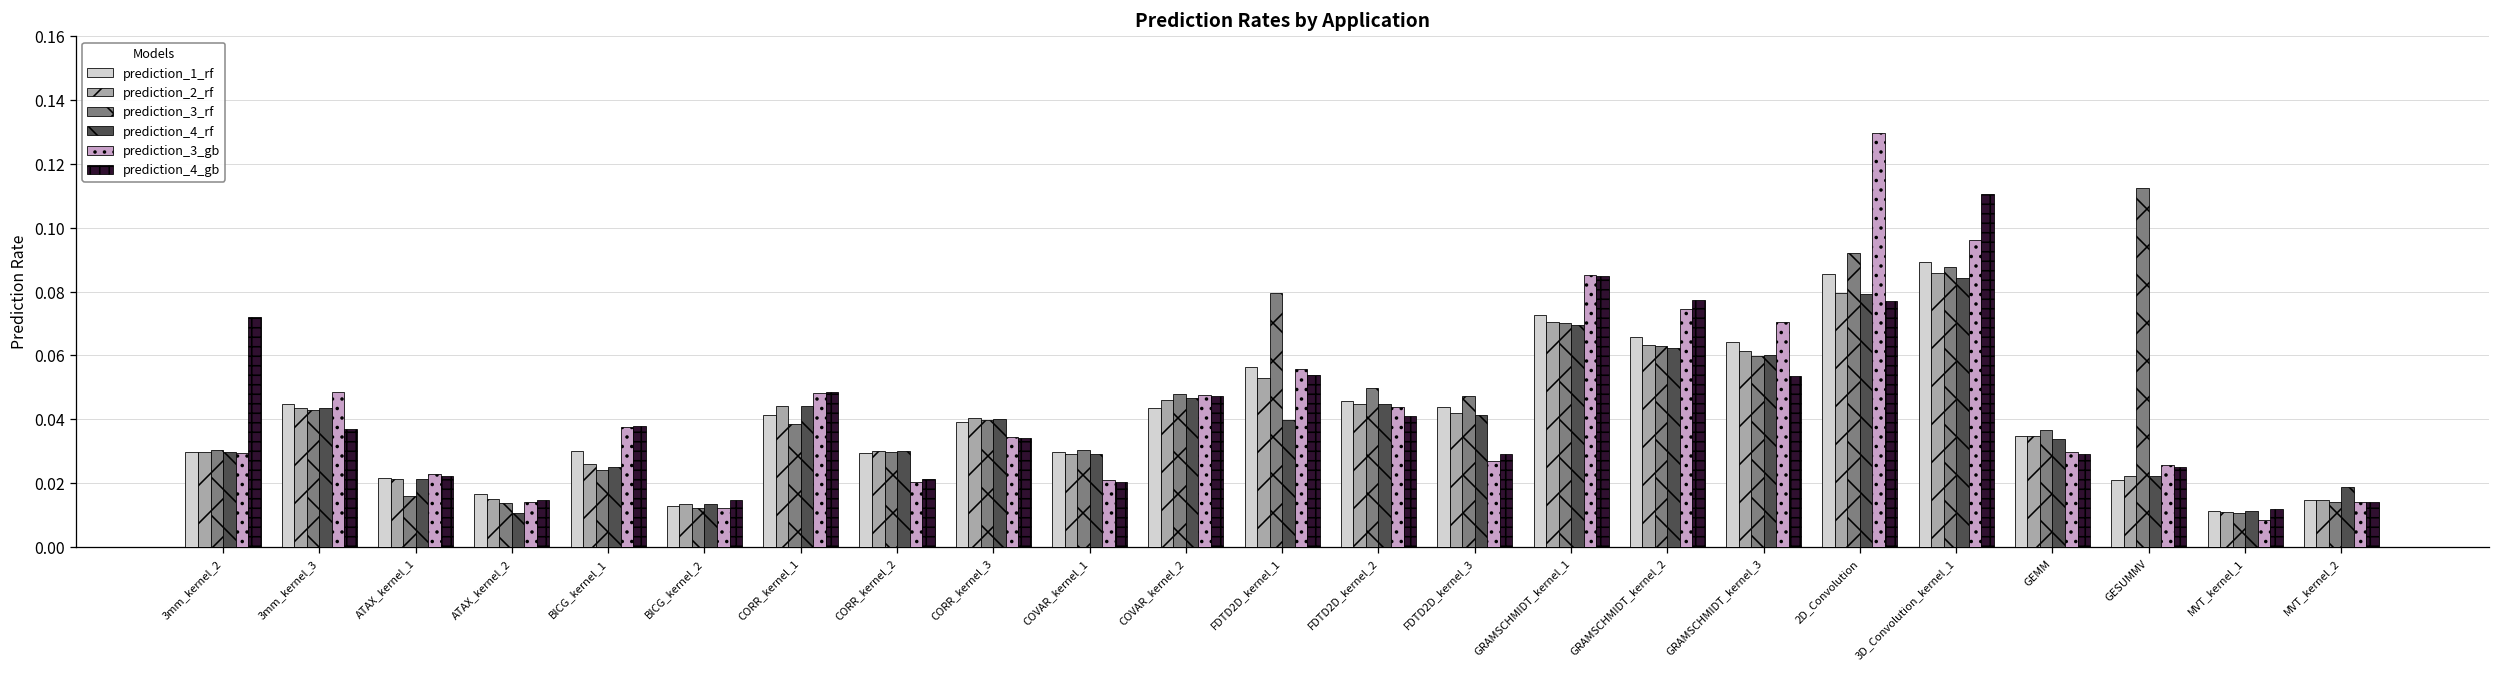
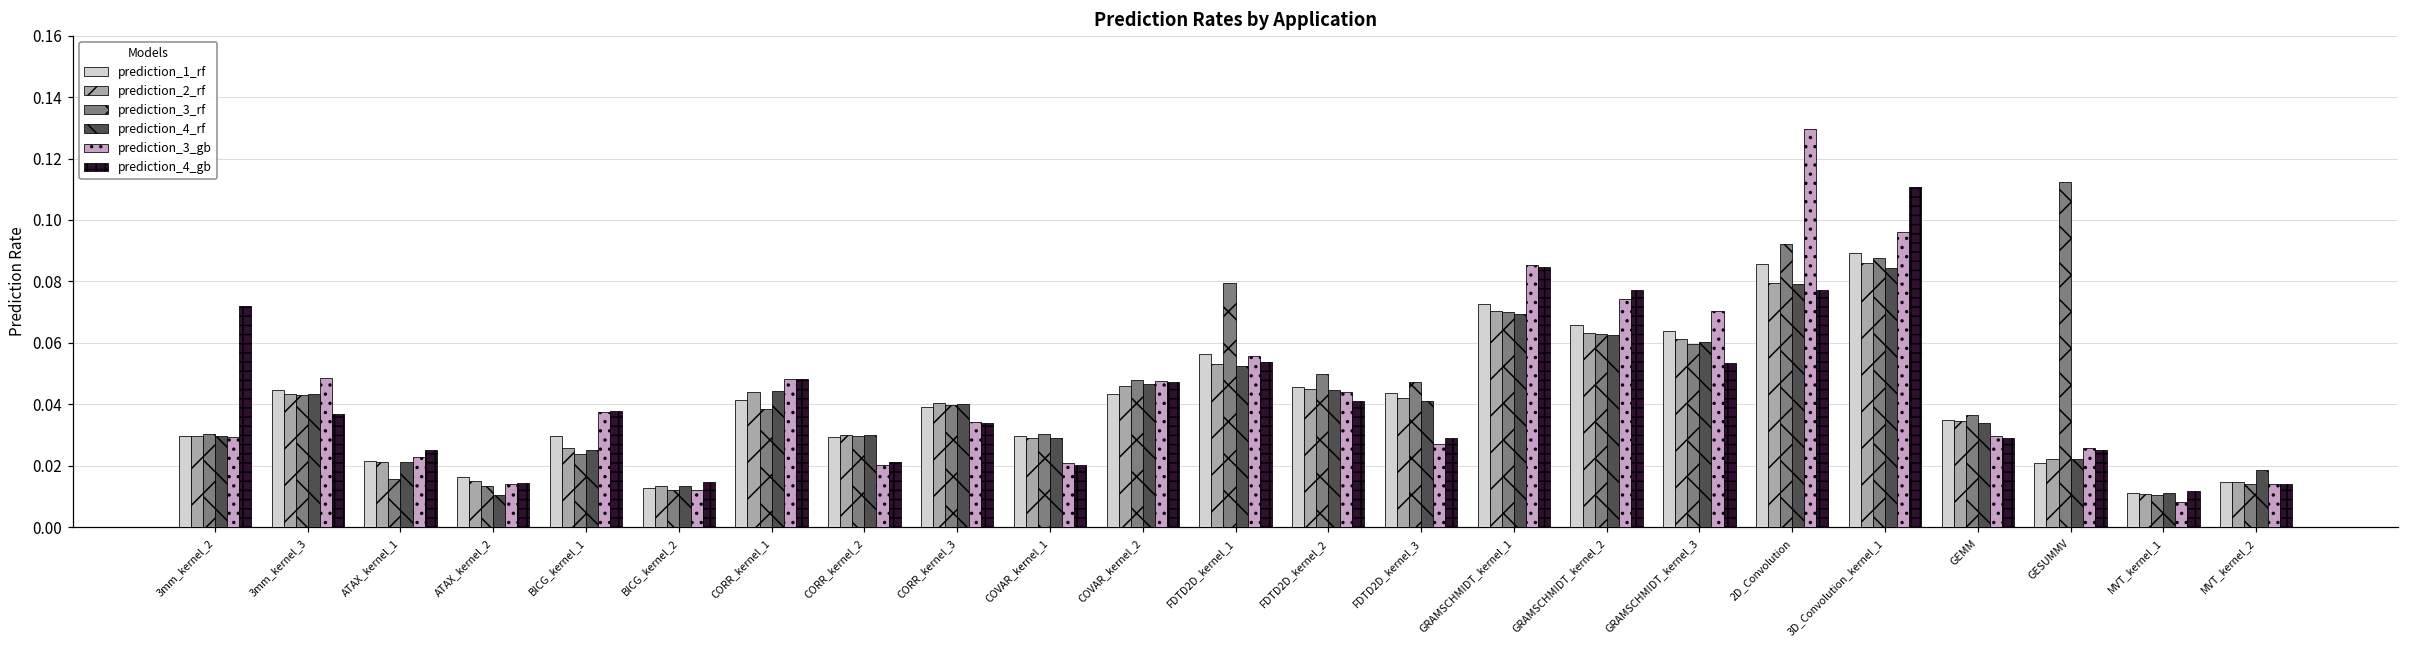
prediction_4_gb, ATAX_kernel_1: 0.022 -> 0.025
prediction_4_rf, FDTD2D_kernel_1: 0.040 -> 0.053
